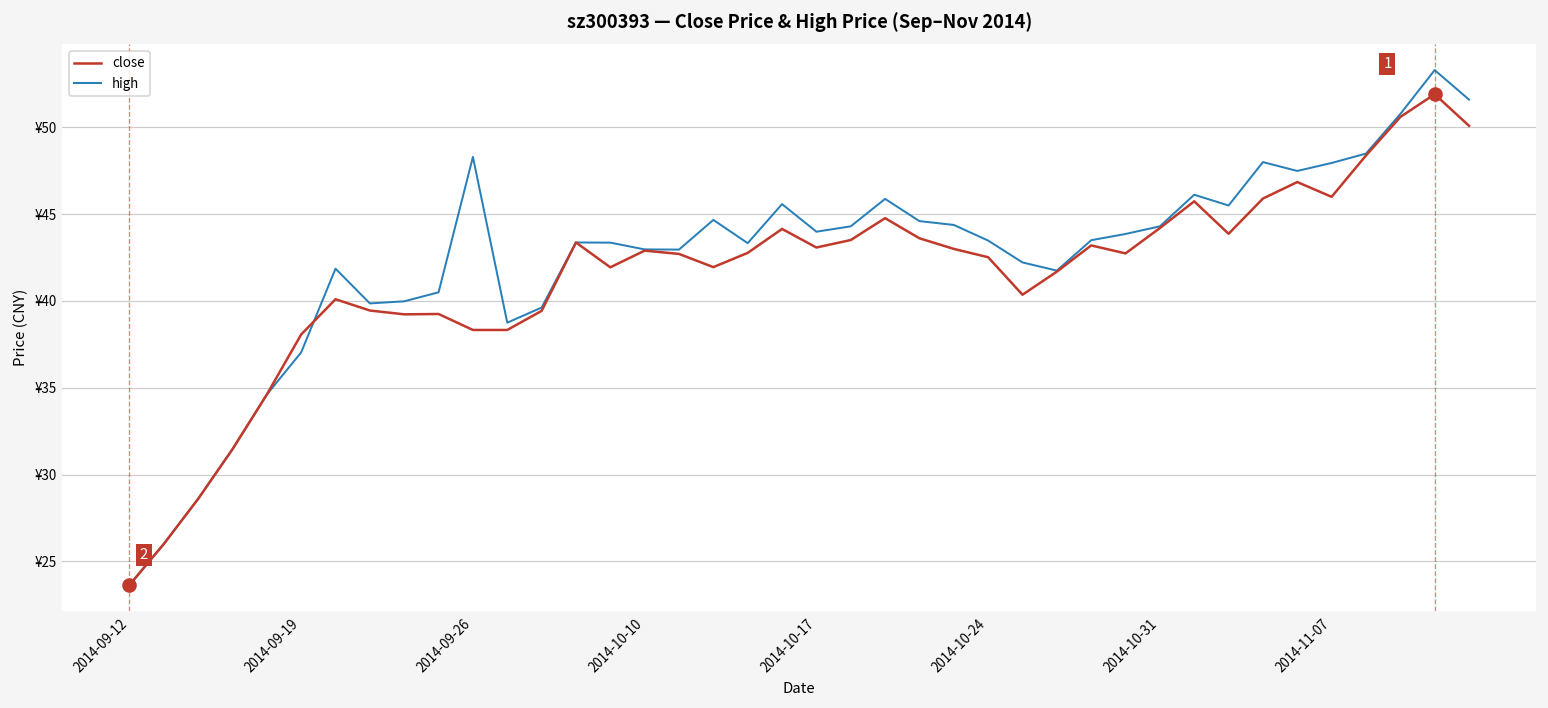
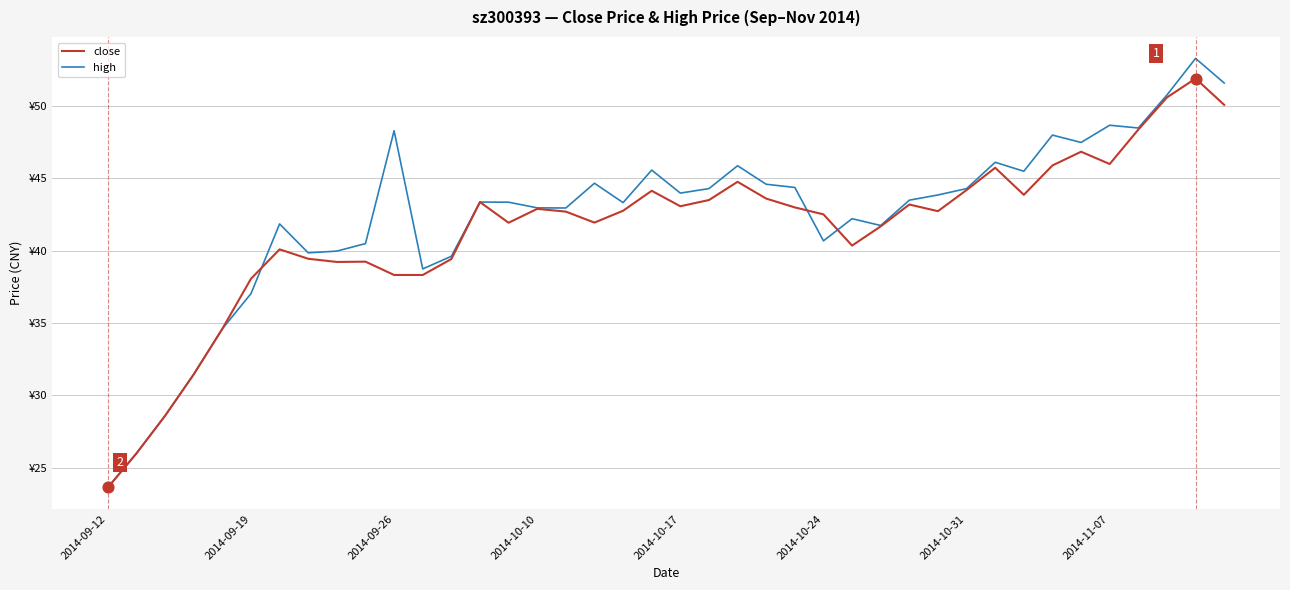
high, 2014-10-24: ¥43.5 -> ¥40.7
high, 2014-11-07: ¥48.0 -> ¥48.7
